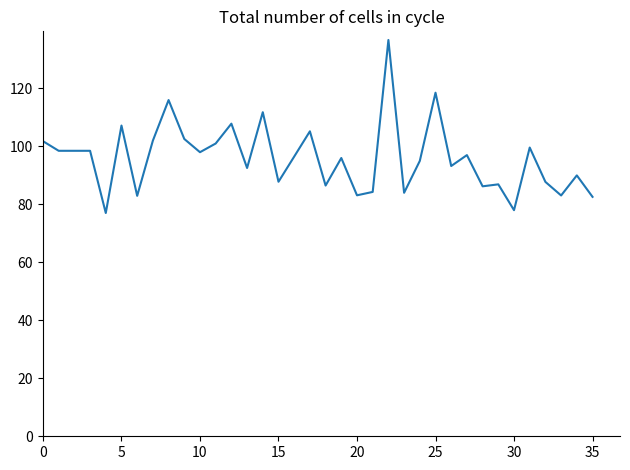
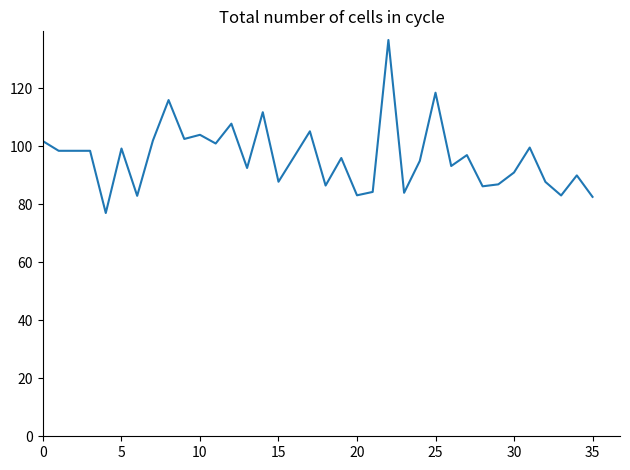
5: 107 -> 99
10: 98 -> 104
30: 78 -> 91
